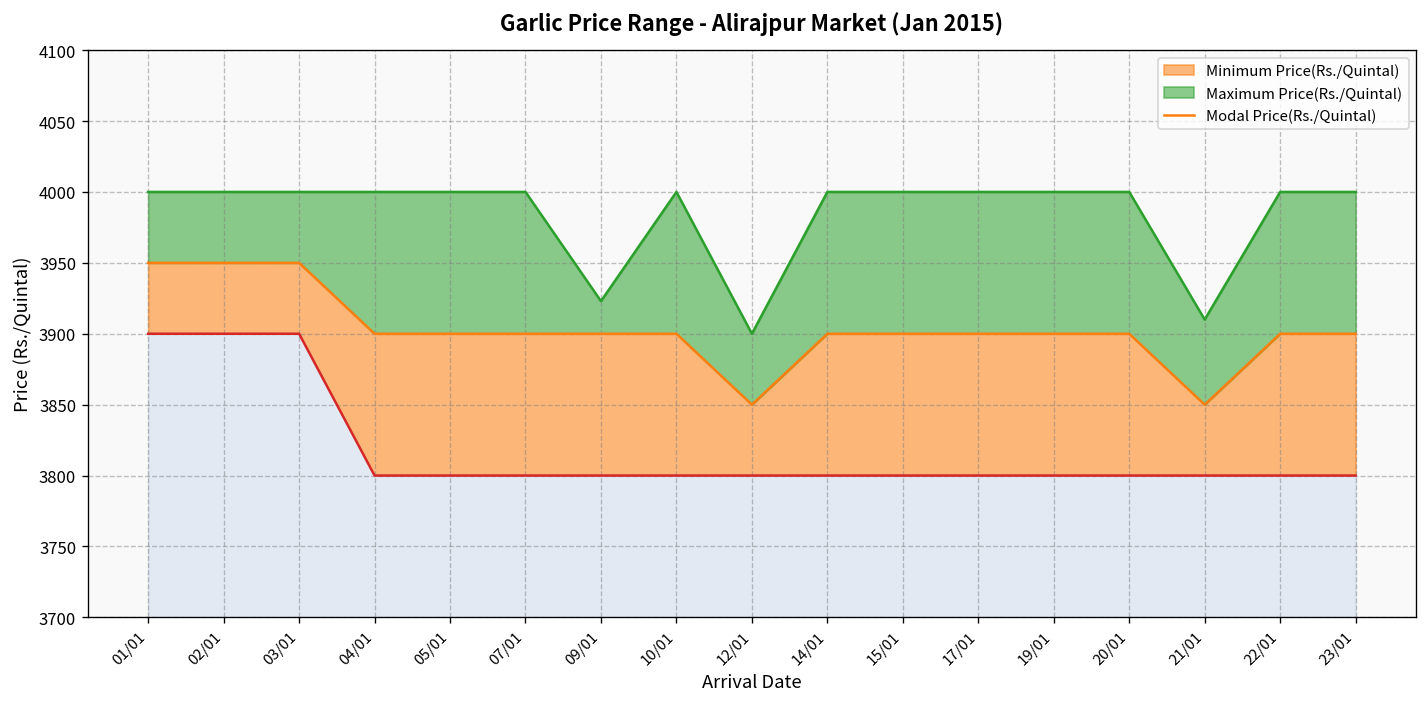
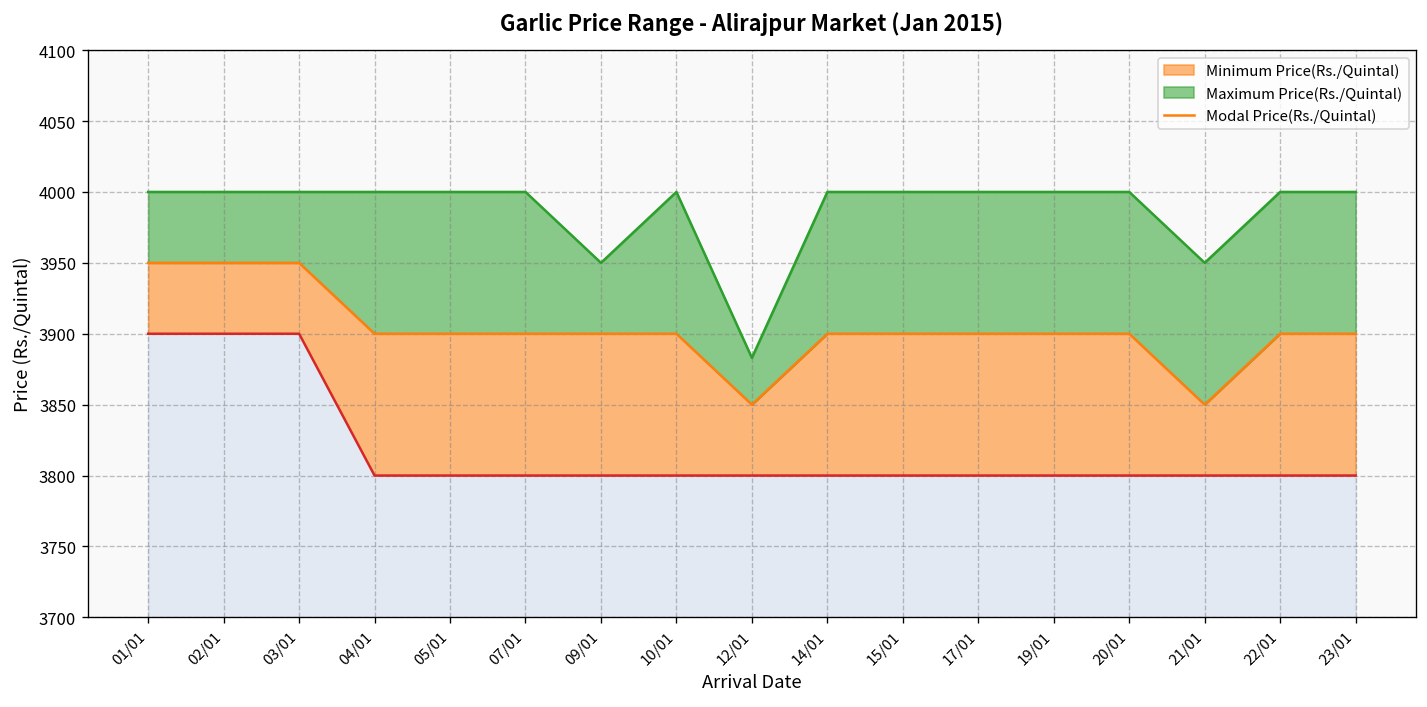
Maximum Price(Rs./Quintal), 09/01: 3923 -> 3950
Maximum Price(Rs./Quintal), 12/01: 3900 -> 3883
Maximum Price(Rs./Quintal), 21/01: 3910 -> 3950
